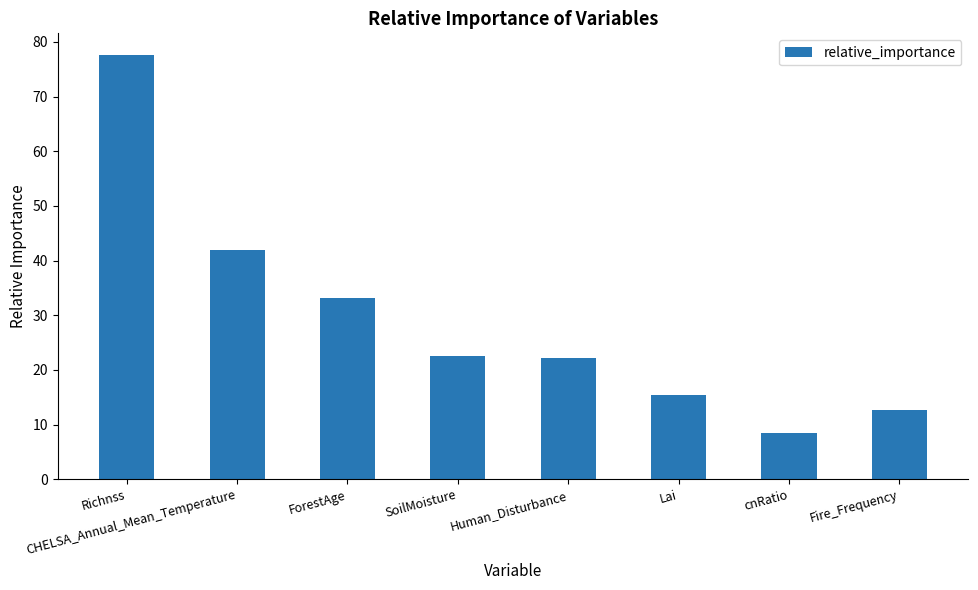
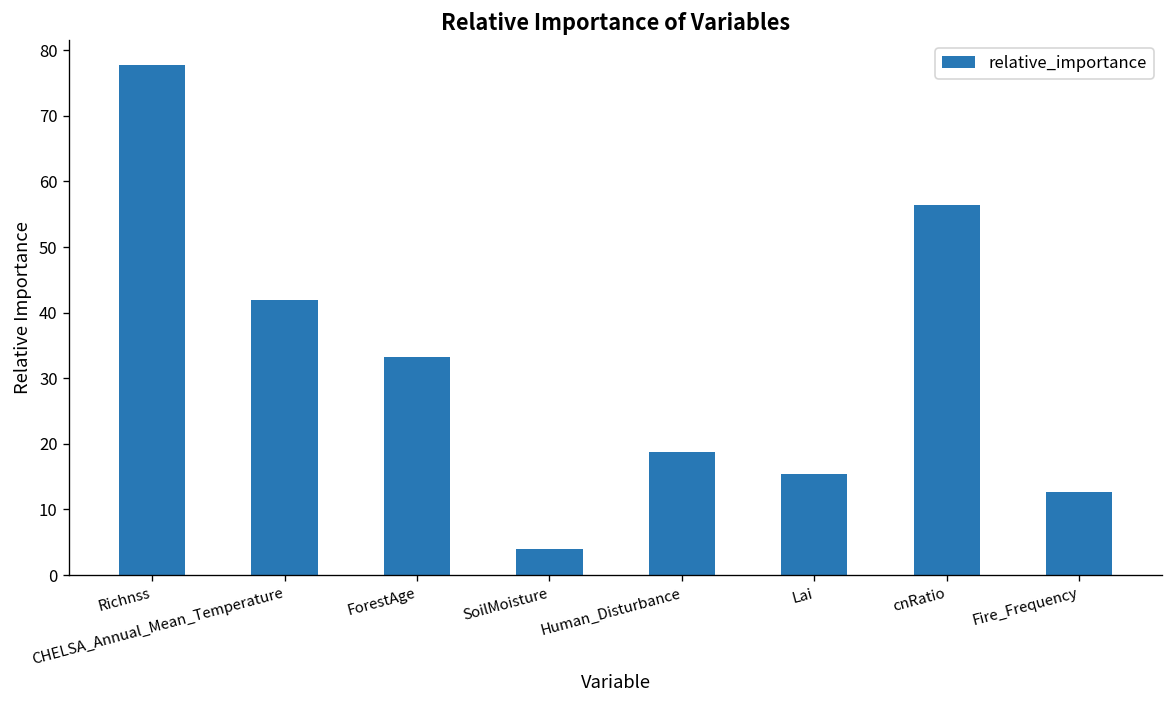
SoilMoisture: 23 -> 4
Human_Disturbance: 22 -> 19
cnRatio: 8 -> 56
